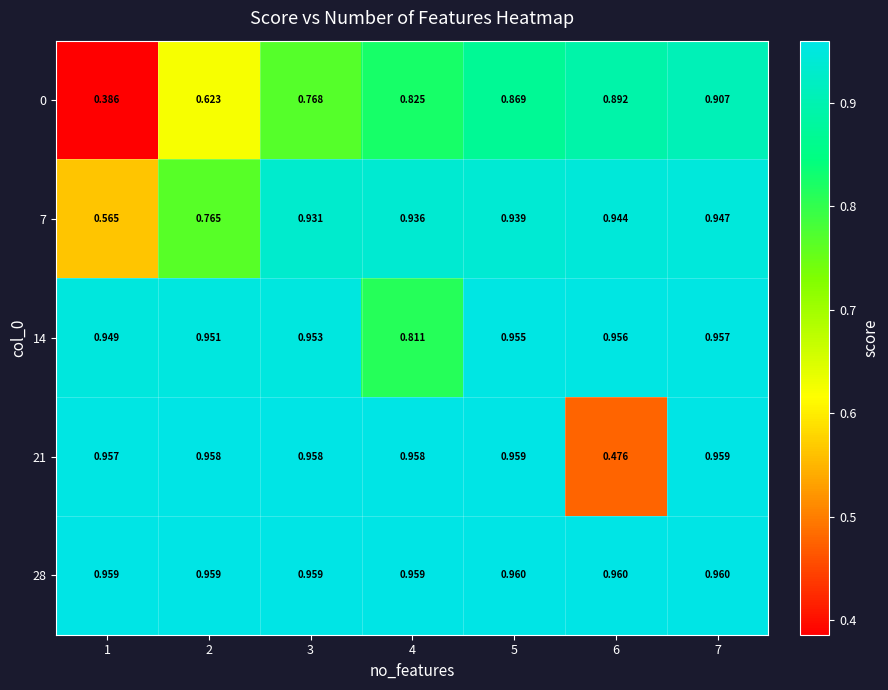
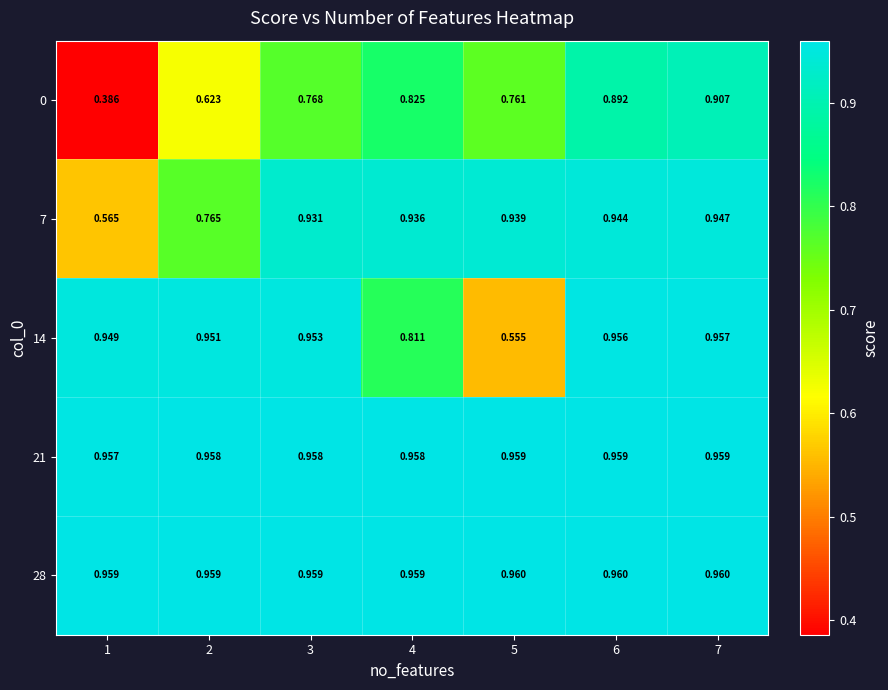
0, 5: 0.869 -> 0.761
14, 5: 0.955 -> 0.555
21, 6: 0.476 -> 0.959
